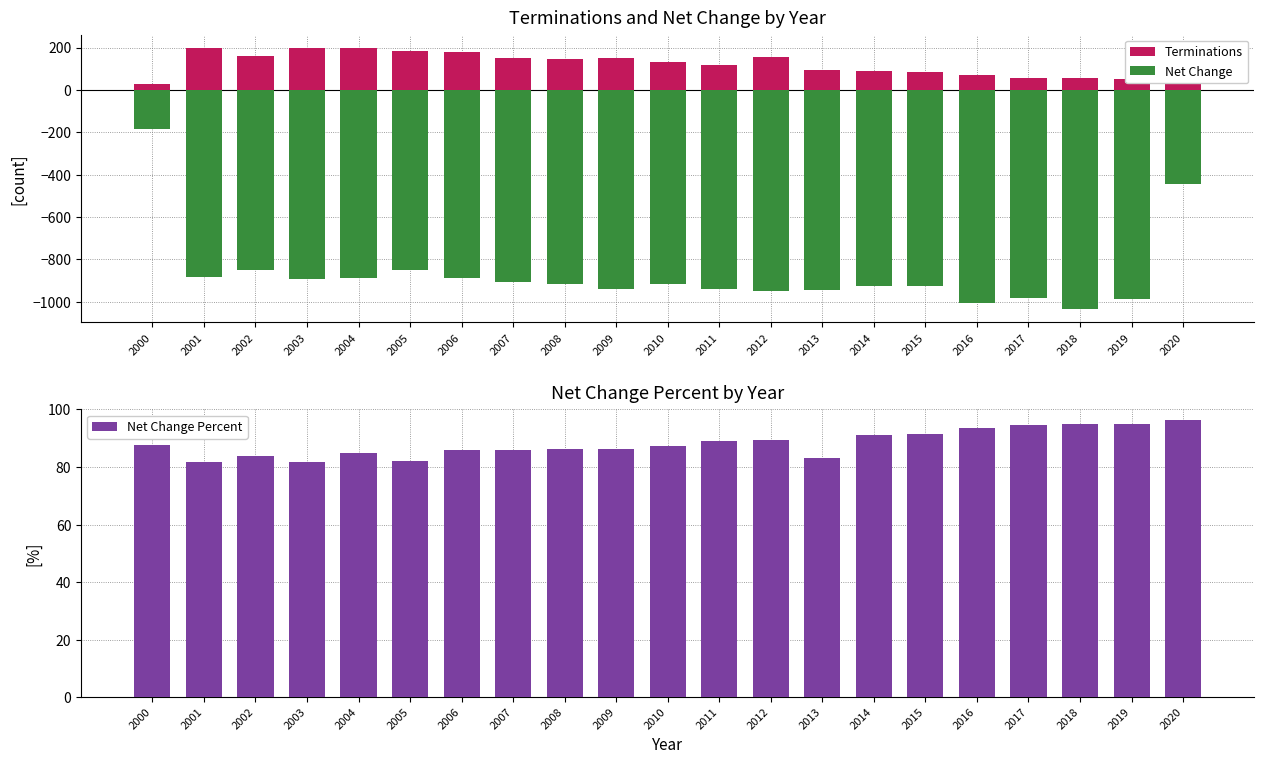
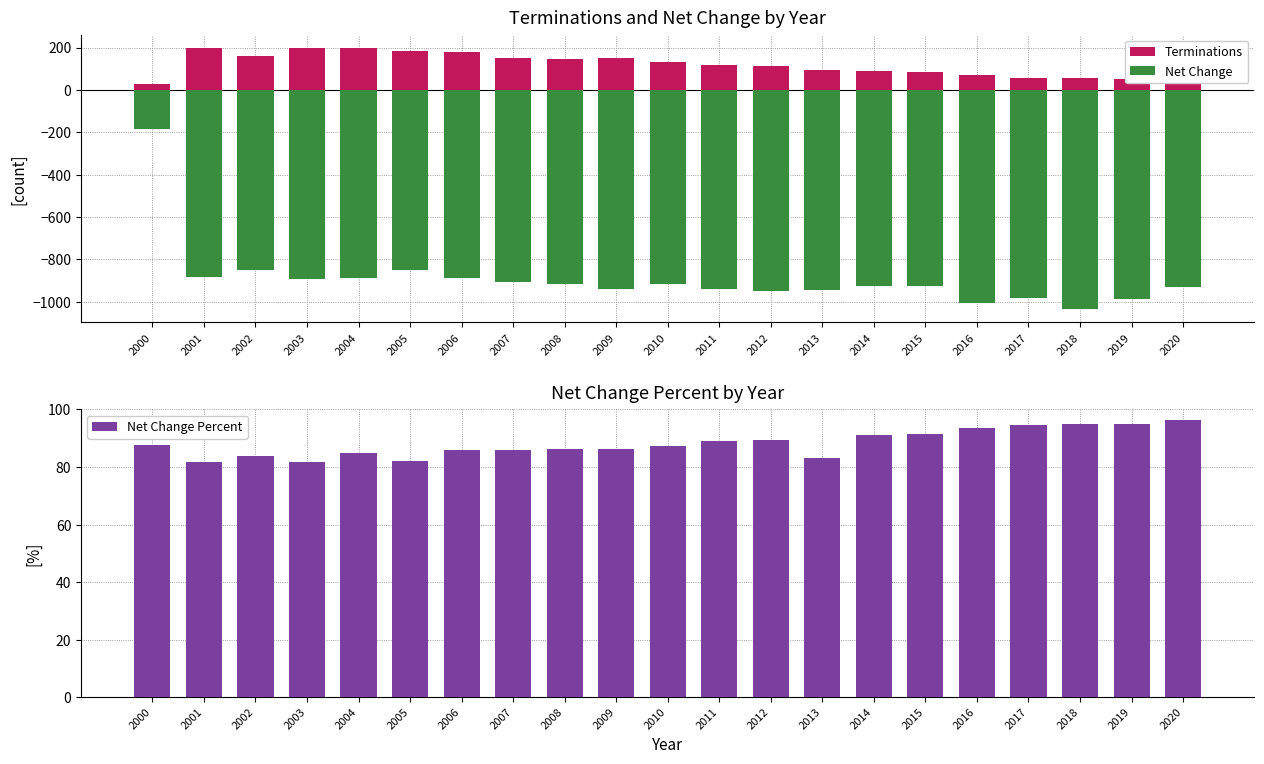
Terminations and Net Change by Year, Terminations, 2012: 160 -> 110
Terminations and Net Change by Year, Net Change, 2020: -450 -> -930
